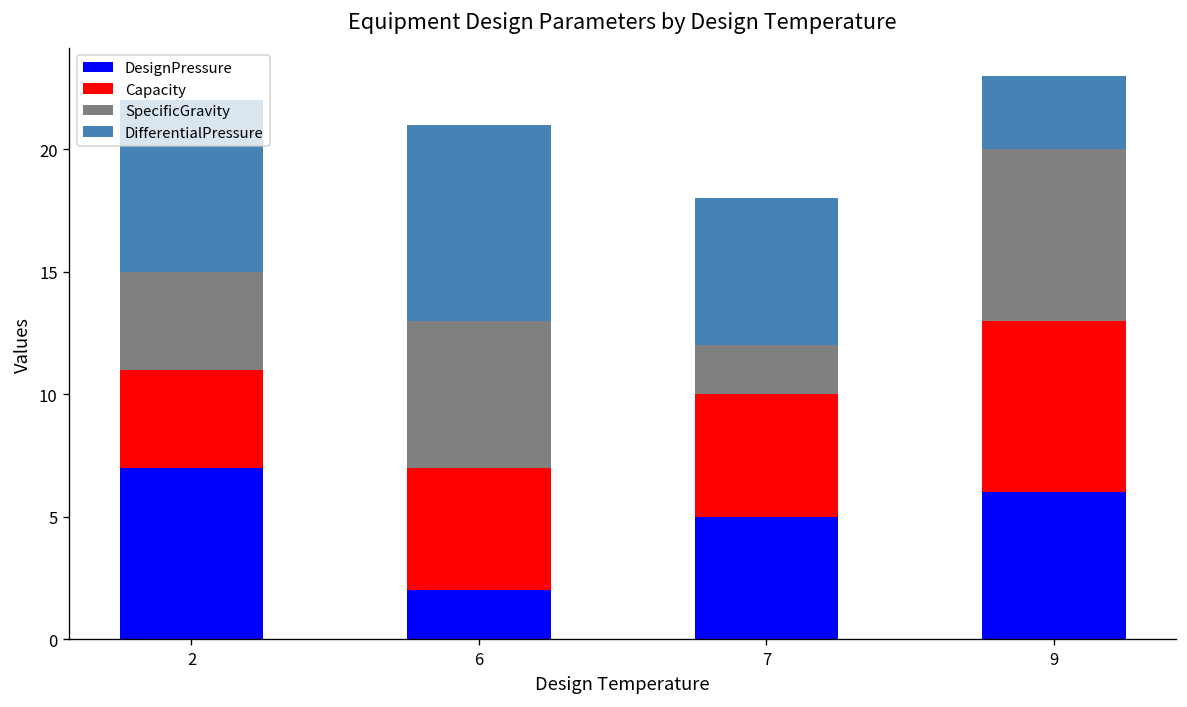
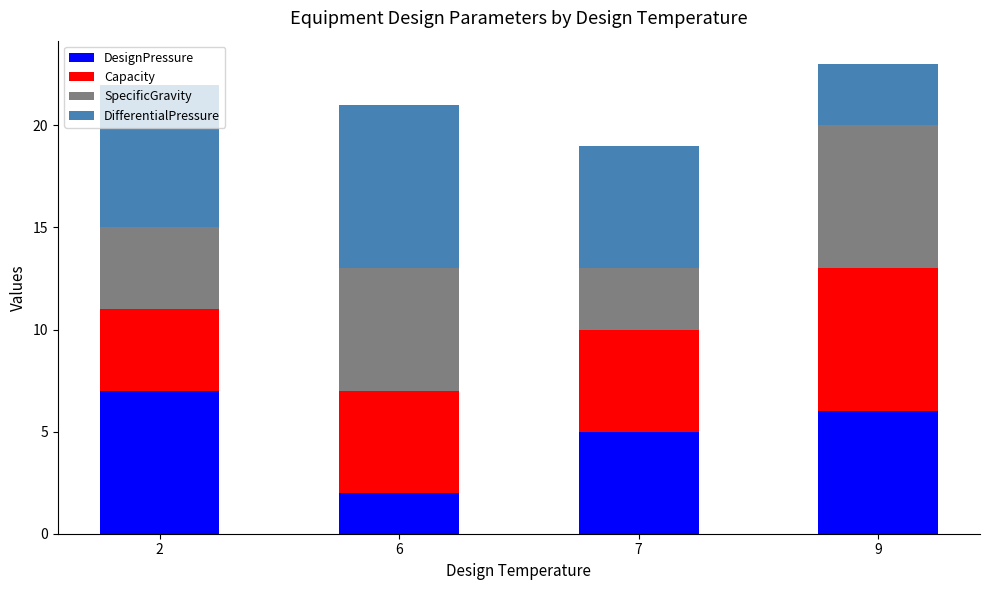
SpecificGravity, 7: 2 -> 3
